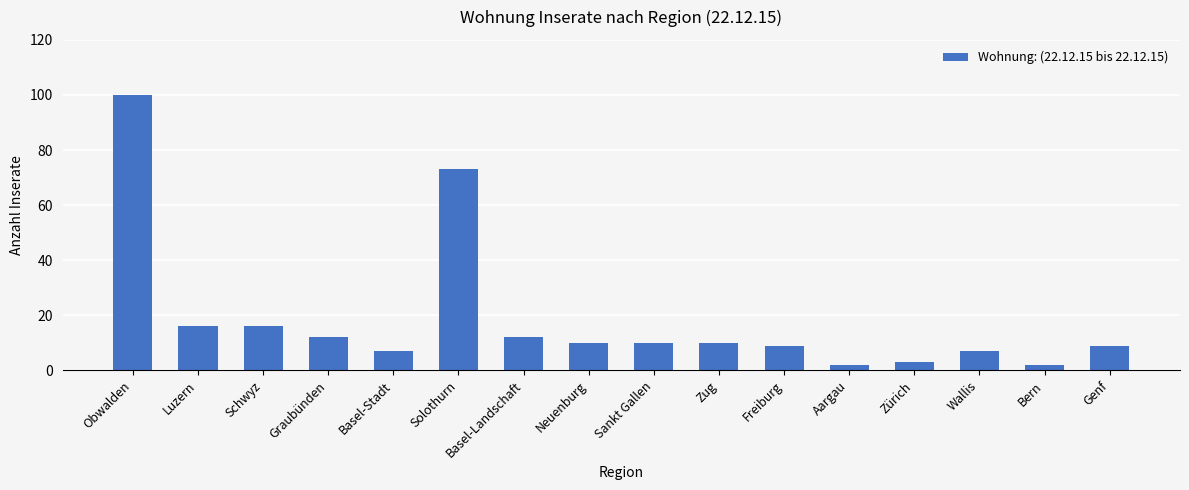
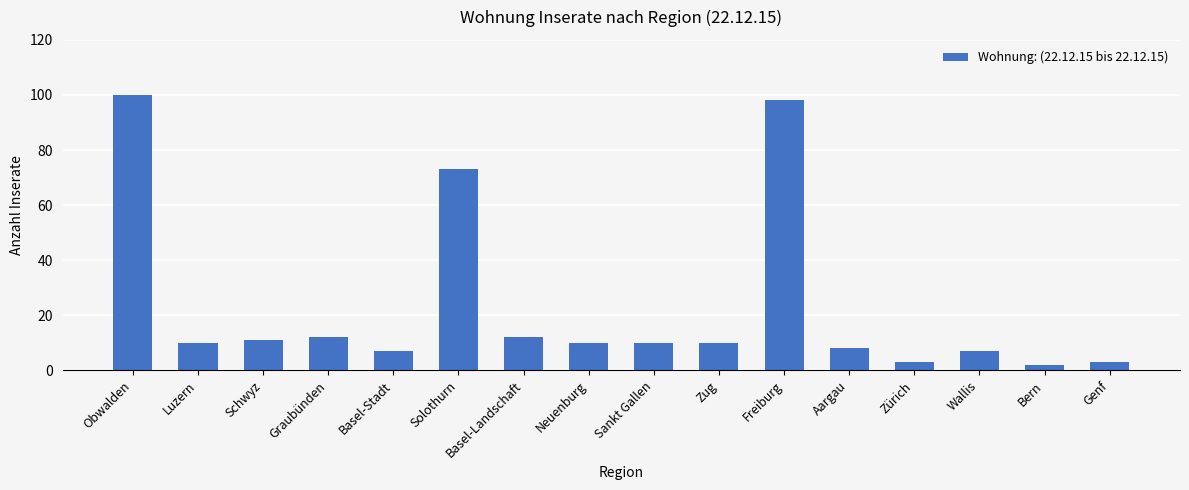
Luzern: 16 -> 10
Schwyz: 16 -> 11
Freiburg: 9 -> 98
Aargau: 2 -> 8
Genf: 9 -> 3
